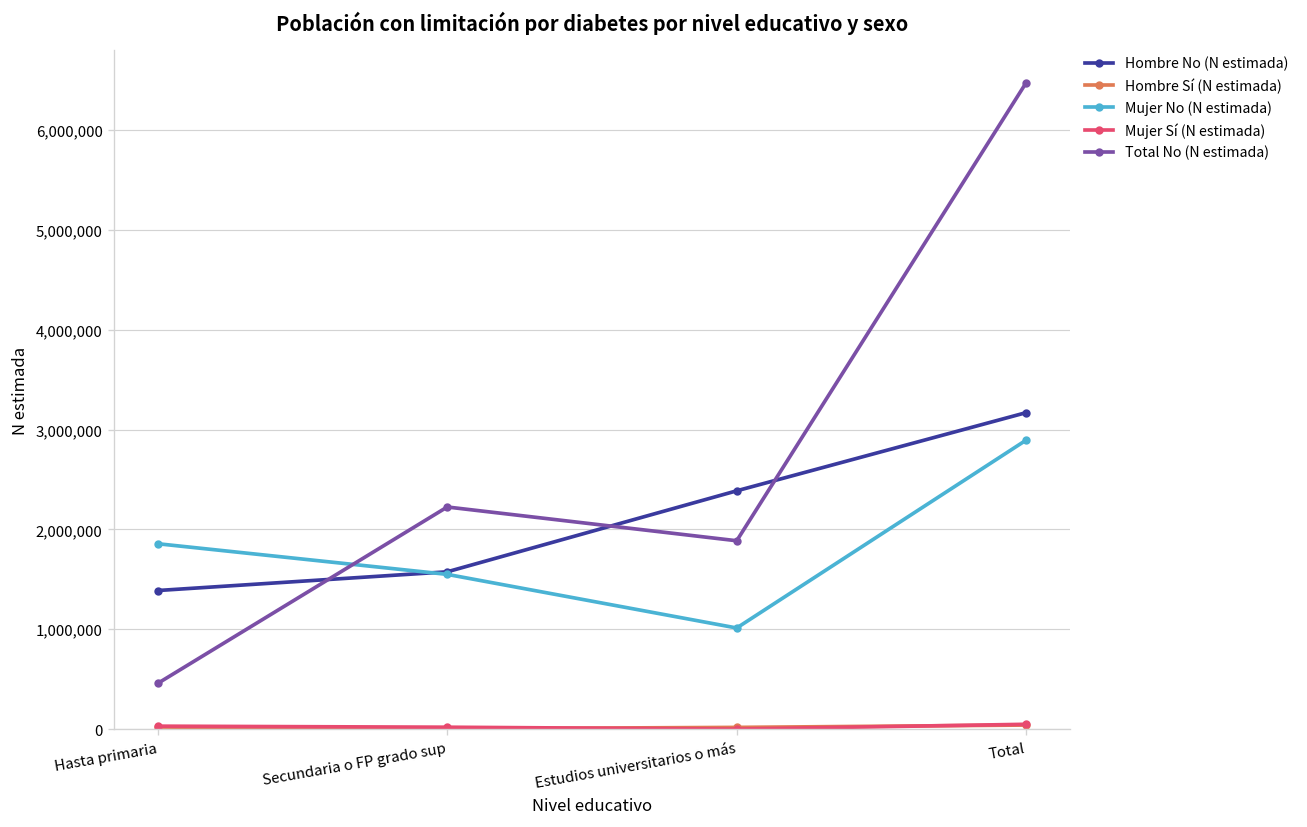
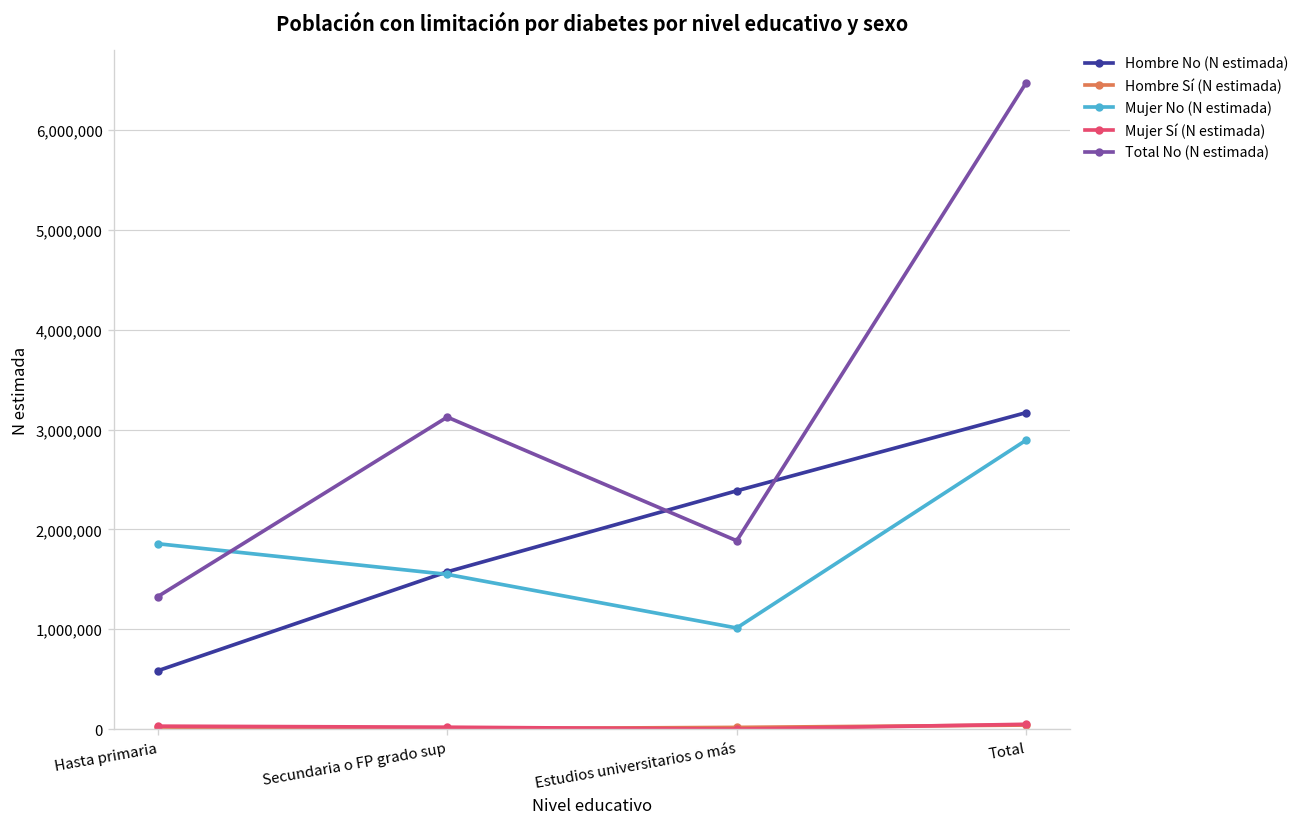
Hombre No (N estimada), Hasta primaria: 1,400,000 -> 600,000
Total No (N estimada), Hasta primaria: 500,000 -> 1,300,000
Total No (N estimada), Secundaria o FP grado sup: 2,200,000 -> 3,100,000
